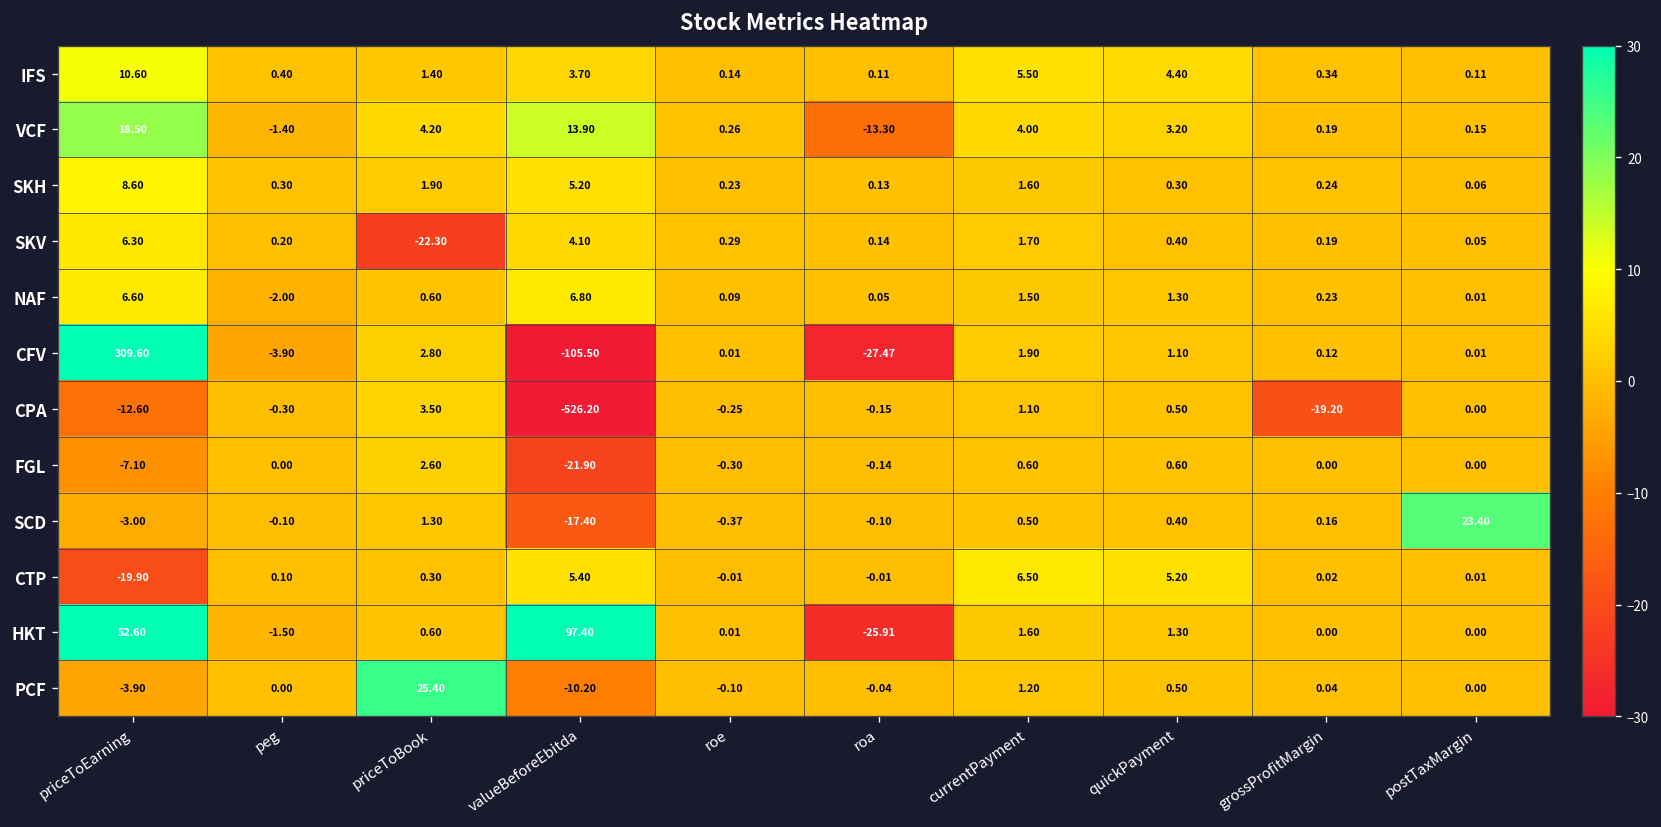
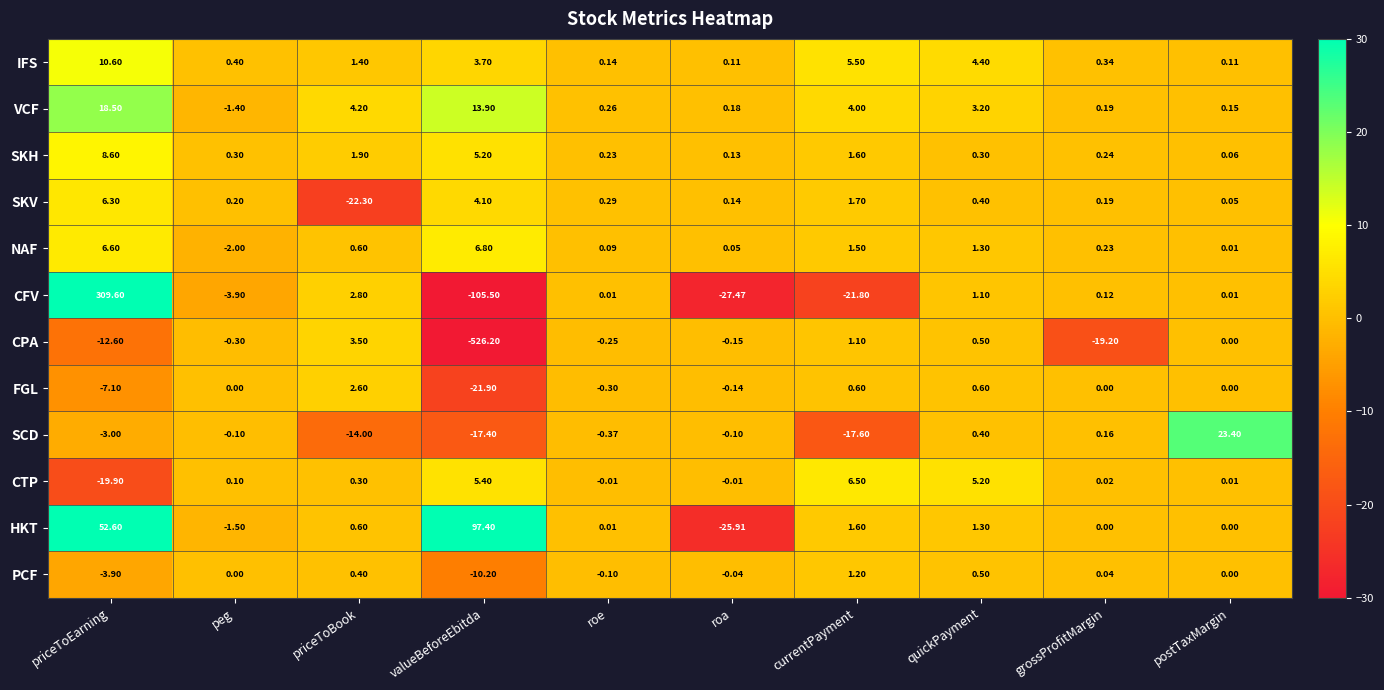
VCF, roa: -13.30 -> 0.18
CFV, currentPayment: 1.90 -> -21.80
SCD, priceToBook: 1.30 -> -14.00
SCD, currentPayment: 0.50 -> -17.60
PCF, priceToBook: 25.40 -> 0.40
